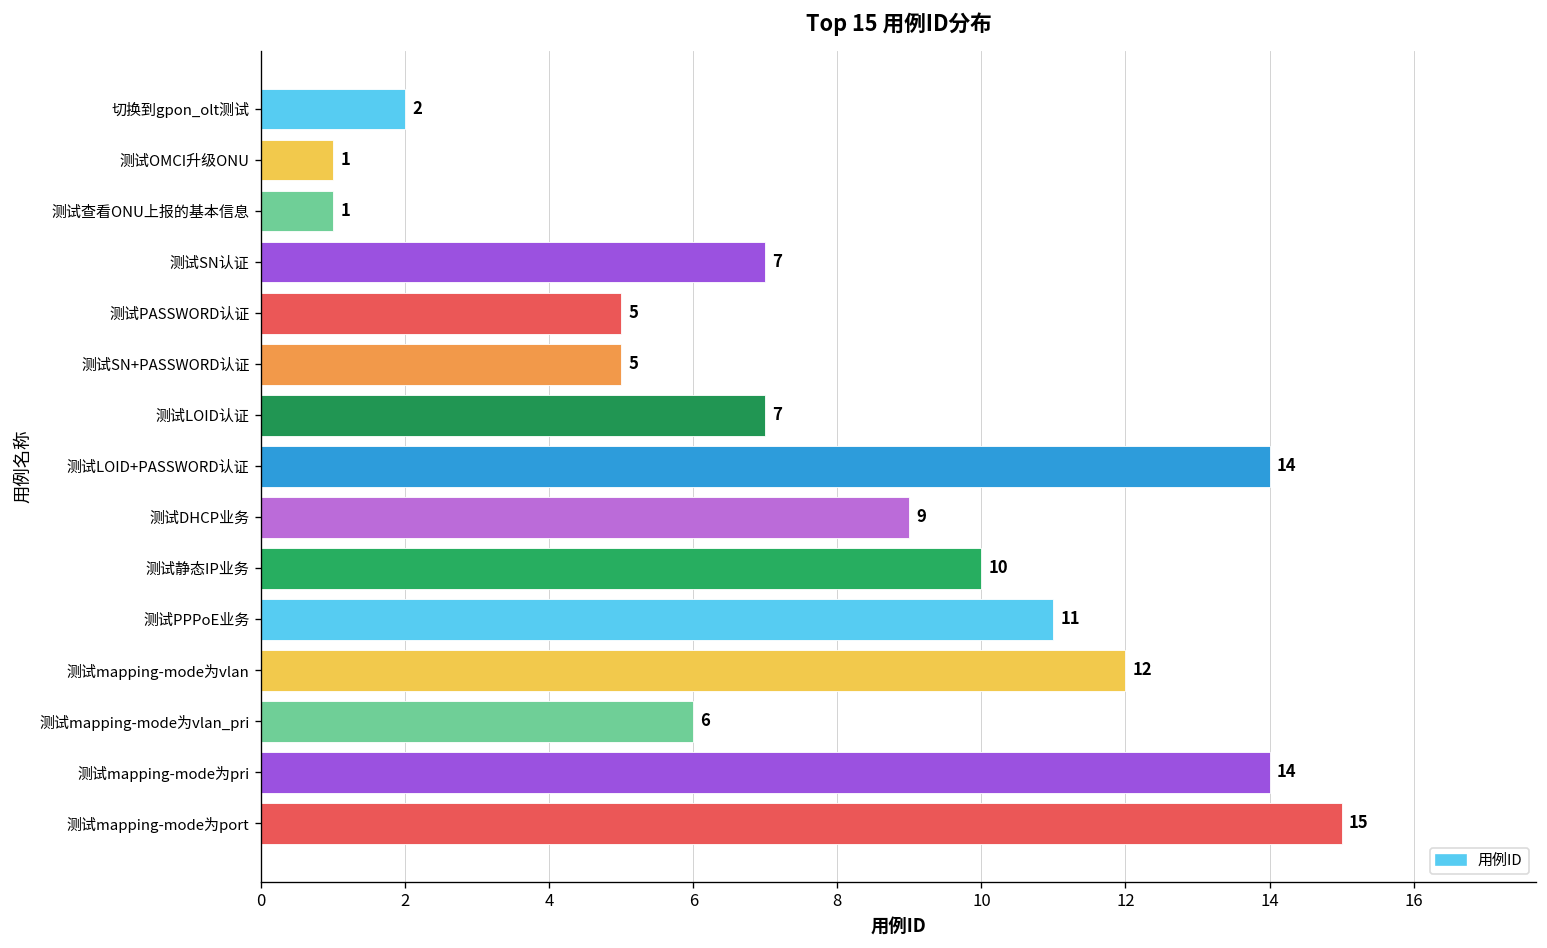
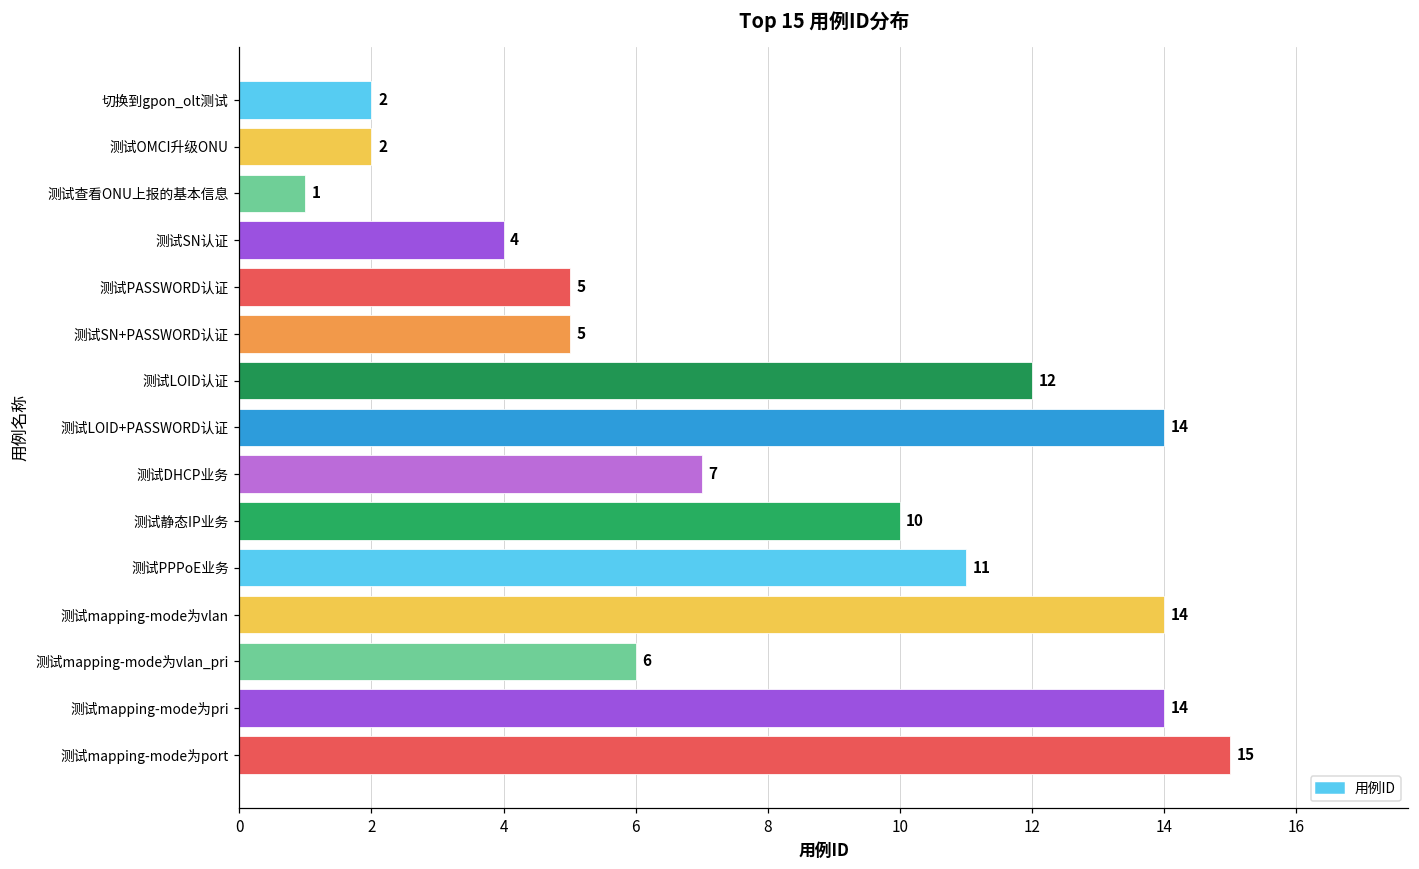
测试OMCI升级ONU: 1 -> 2
测试SN认证: 7 -> 4
测试LOID认证: 7 -> 12
测试DHCP业务: 9 -> 7
测试mapping-mode为vlan: 12 -> 14
